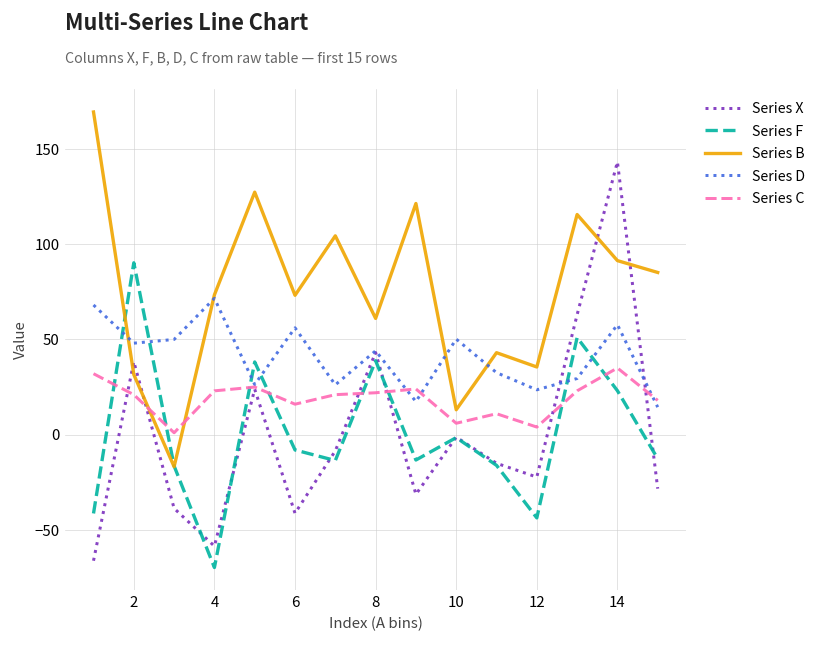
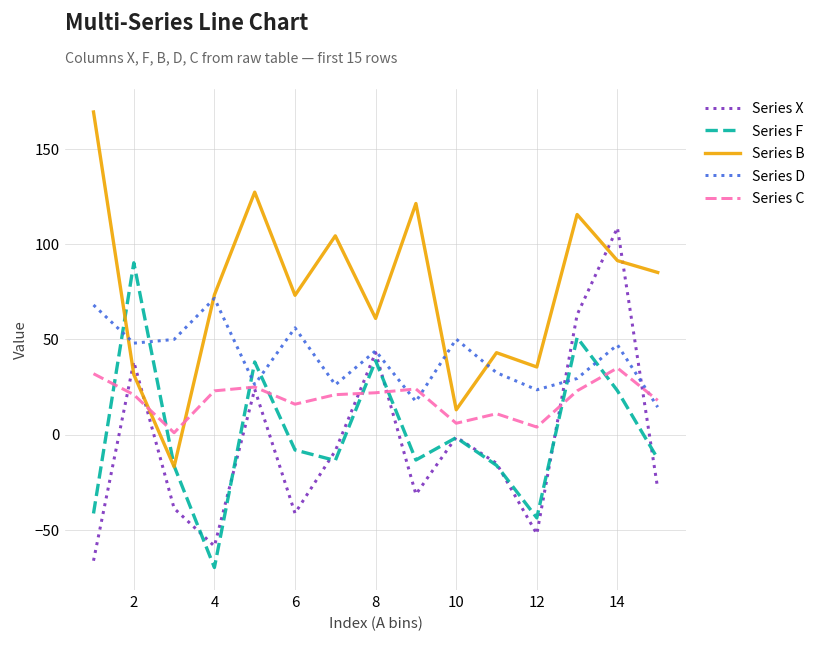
Series X, 12: -22 -> -52
Series X, 14: 143 -> 109
Series D, 14: 58 -> 47
